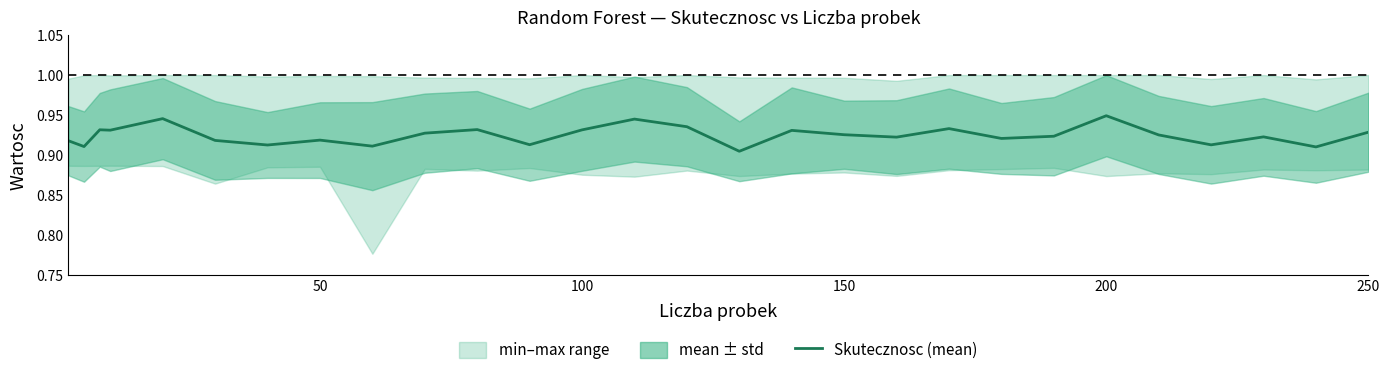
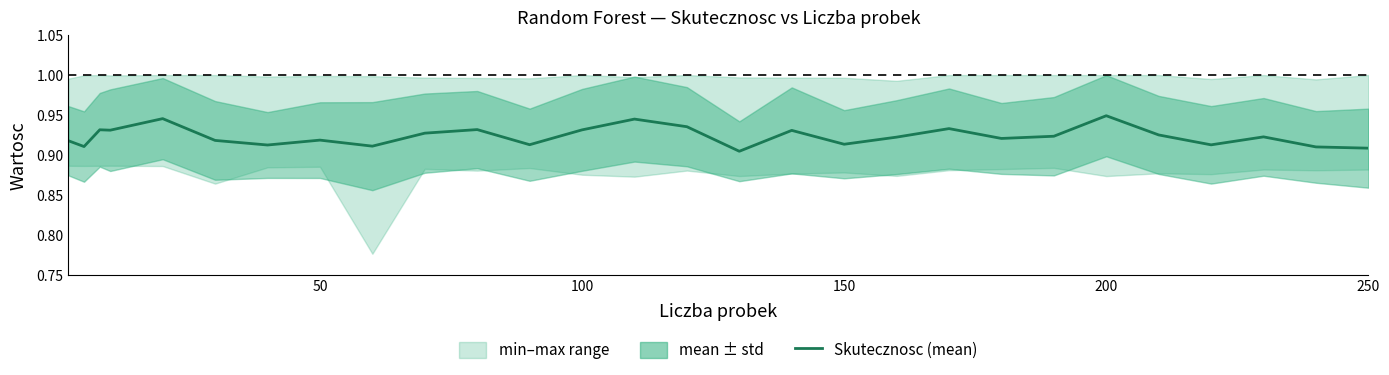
Skutecznosc (mean), 150: 0.93 -> 0.91
Skutecznosc (mean), 250: 0.93 -> 0.91
